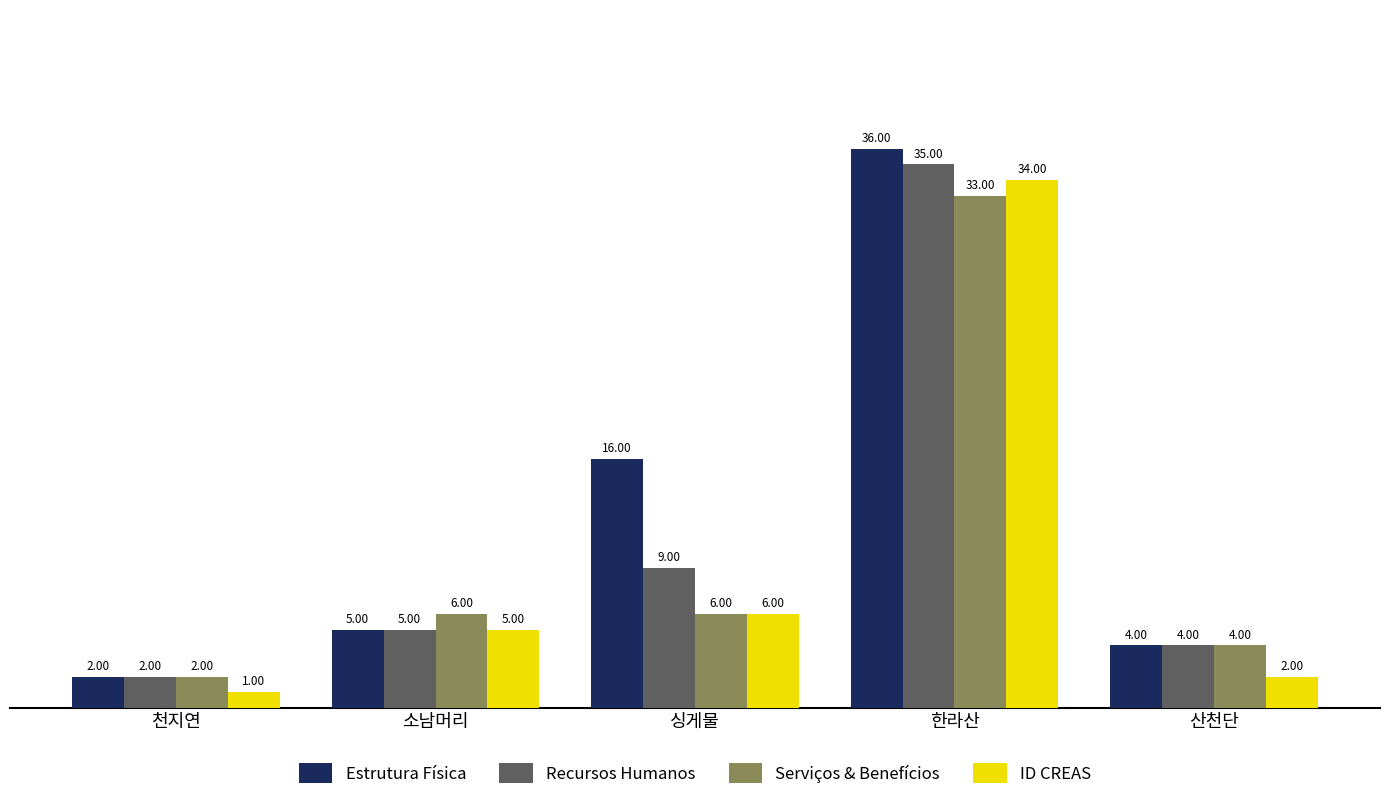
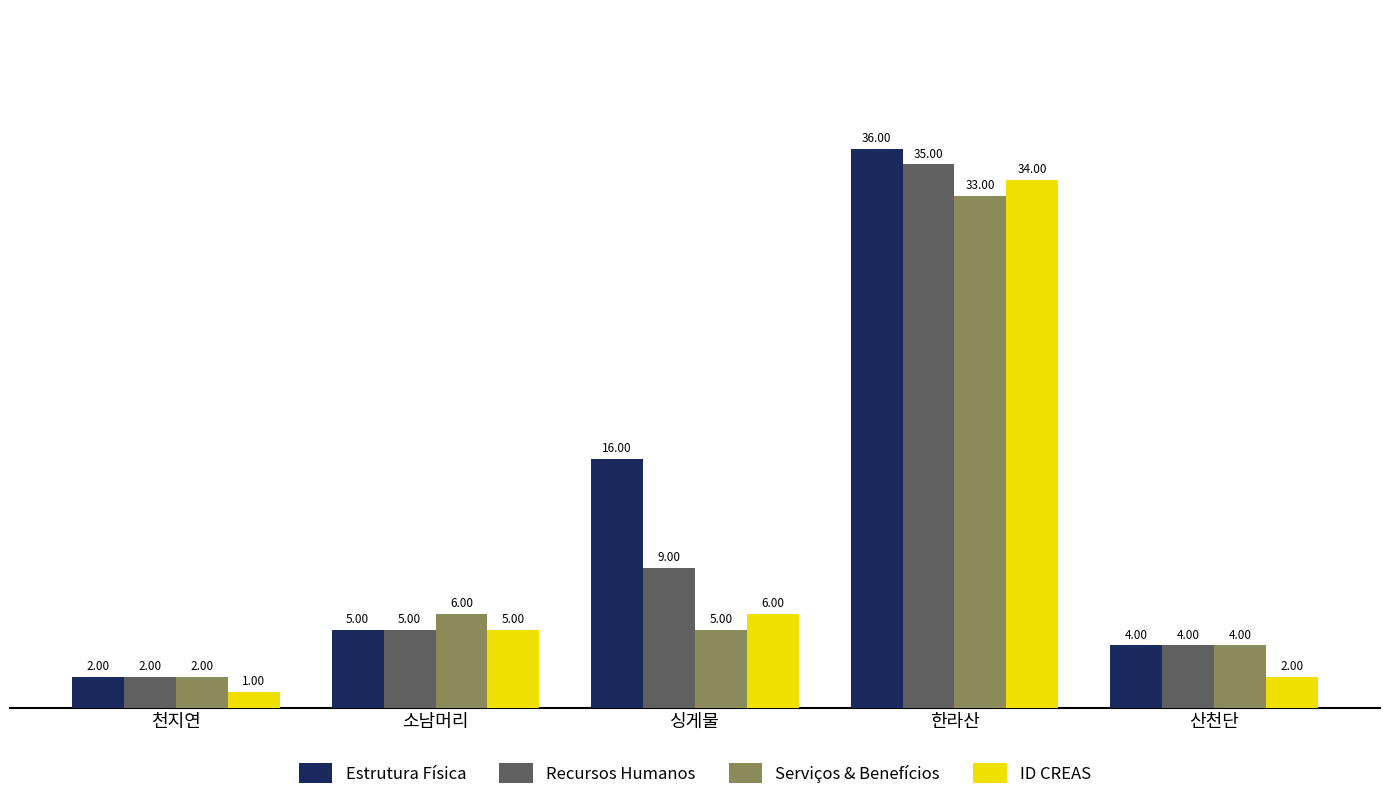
Serviços & Benefícios, 싱게물: 6.00 -> 5.00
